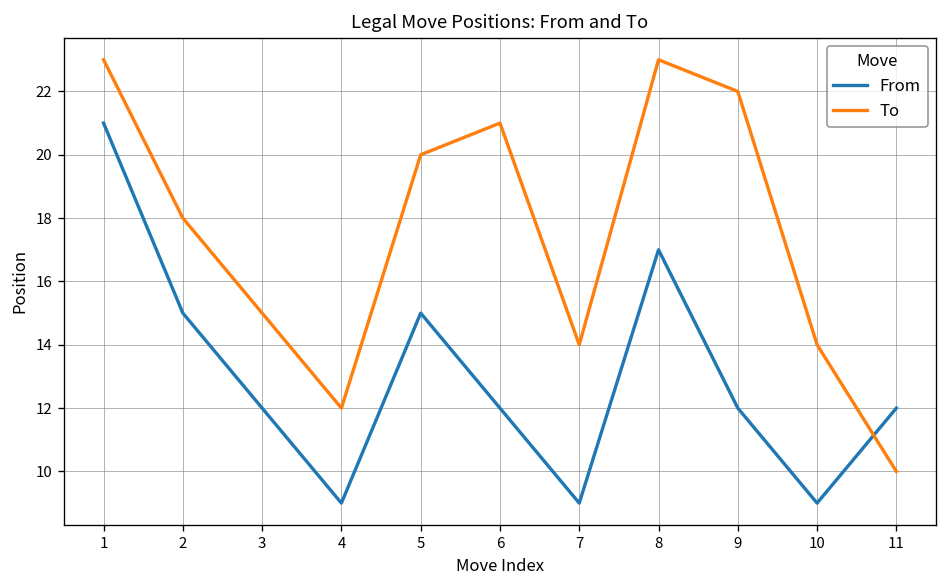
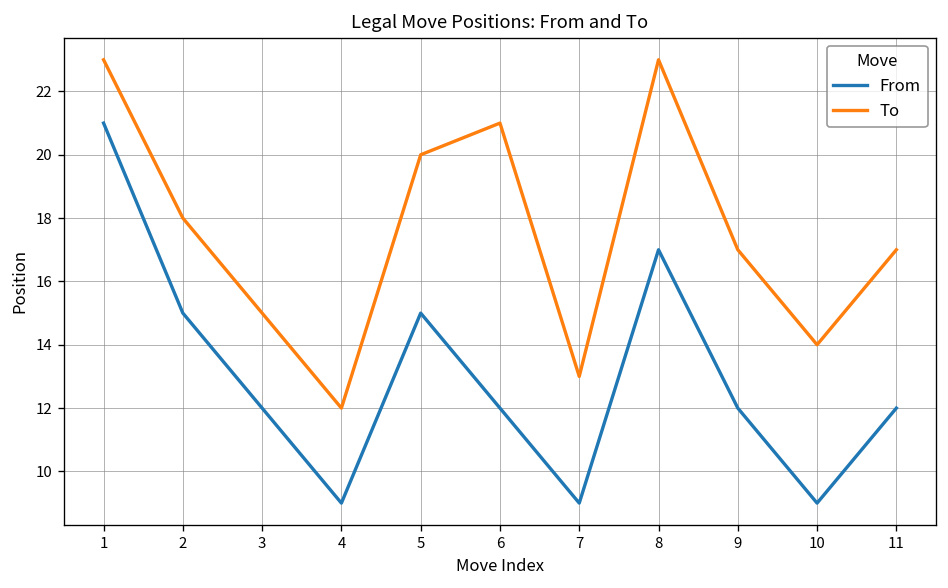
To, 7: 14 -> 13
To, 9: 22 -> 17
To, 11: 10 -> 17
